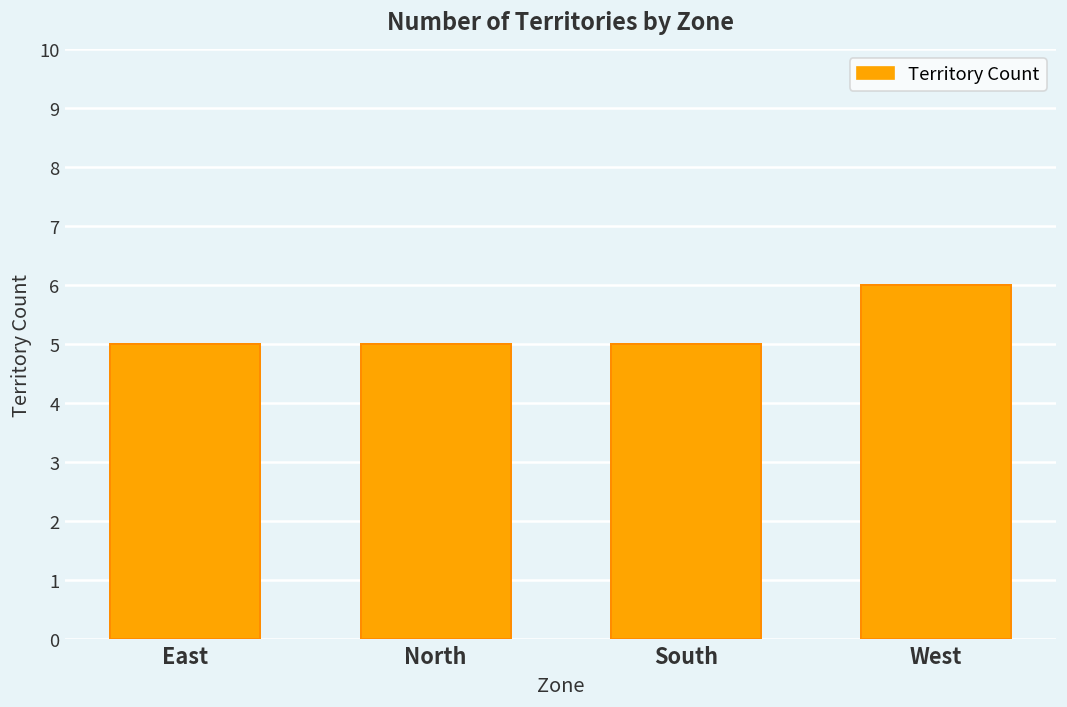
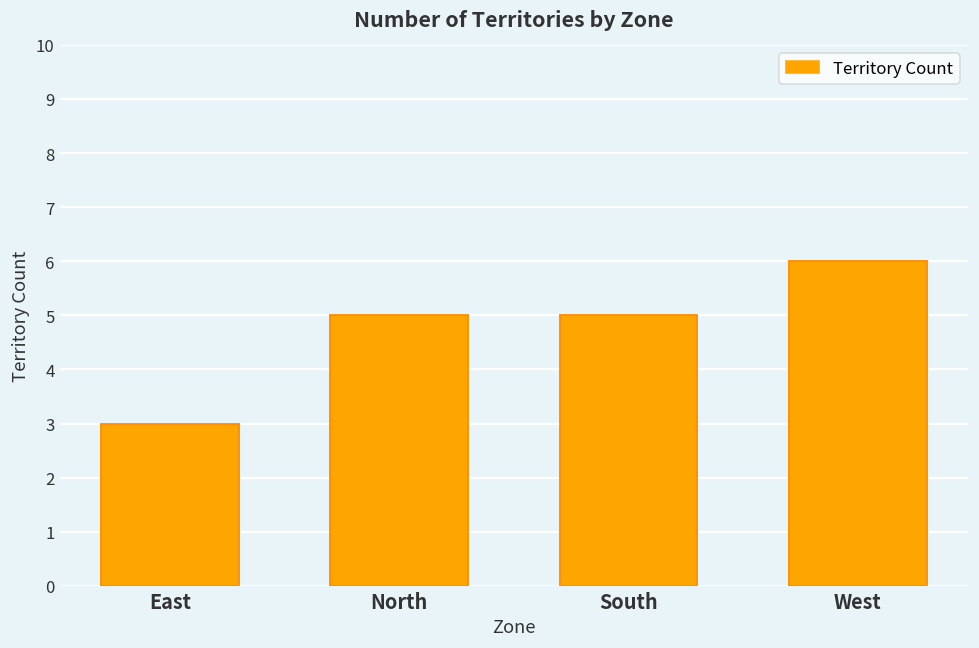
East: 5 -> 3
